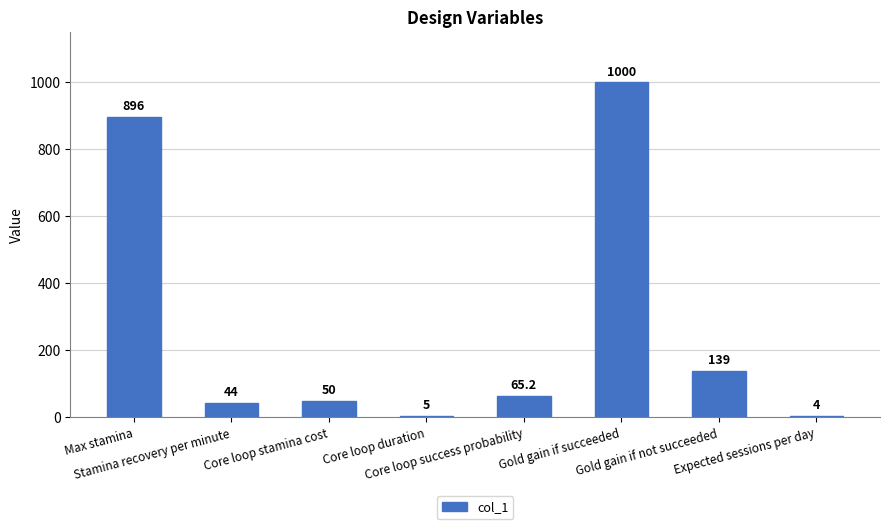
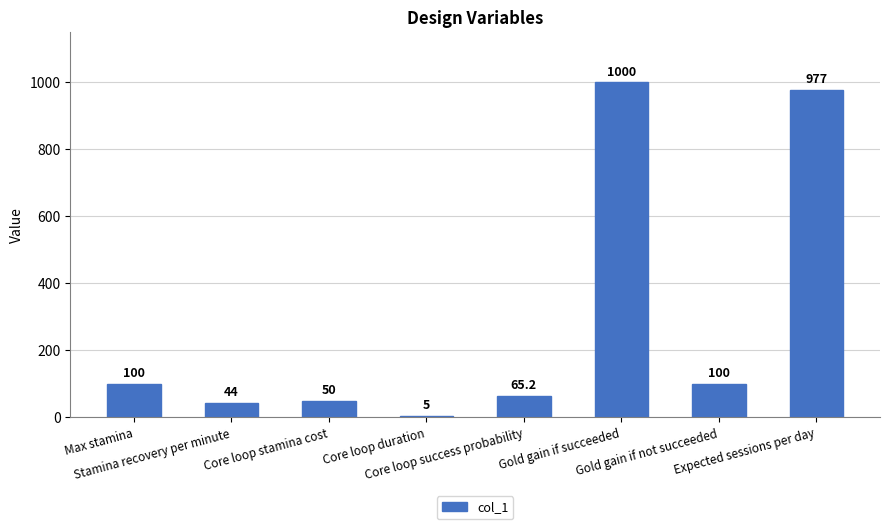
Max stamina: 896 -> 100
Gold gain if not succeeded: 139 -> 100
Expected sessions per day: 4 -> 977
